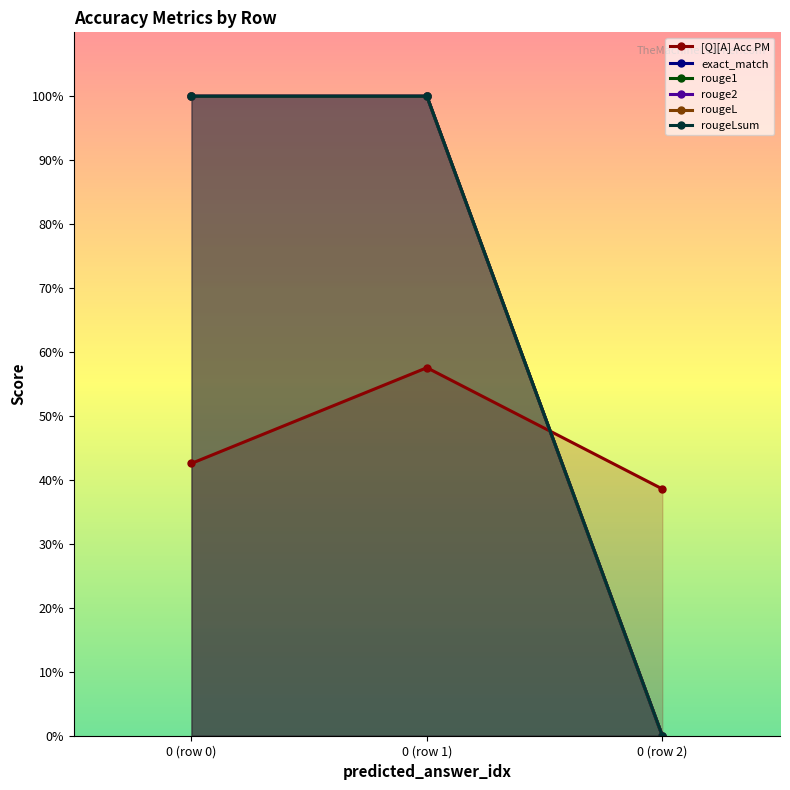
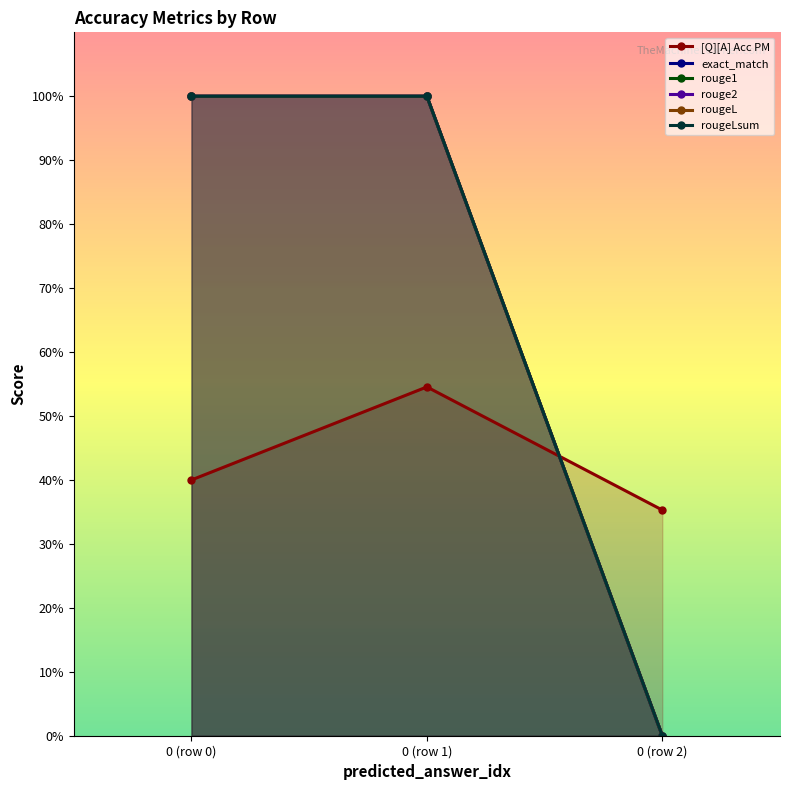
[Q][A] Acc PM, 0 (row 0): 43% -> 40%
[Q][A] Acc PM, 0 (row 1): 58% -> 55%
[Q][A] Acc PM, 0 (row 2): 39% -> 35%
